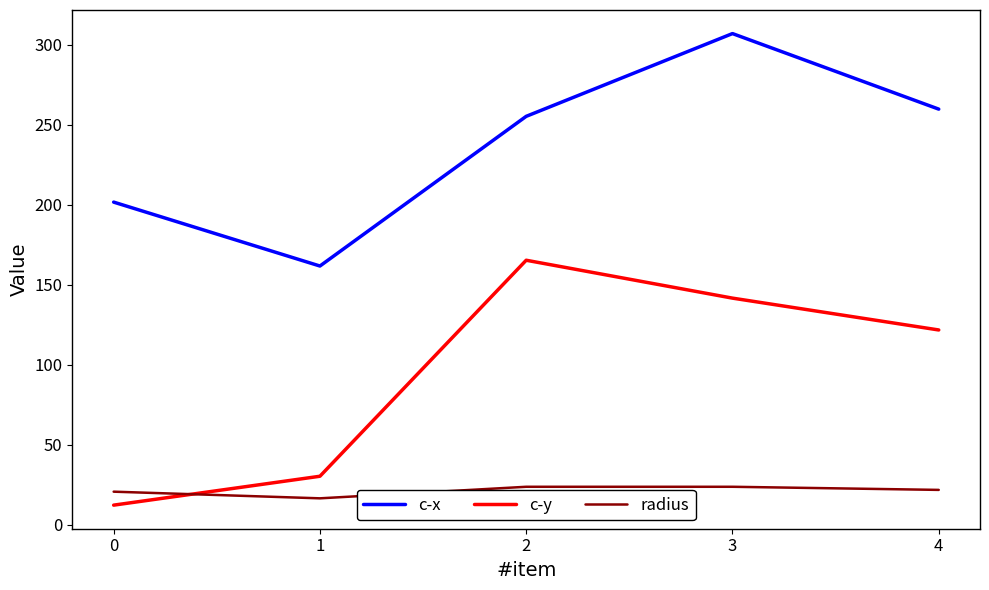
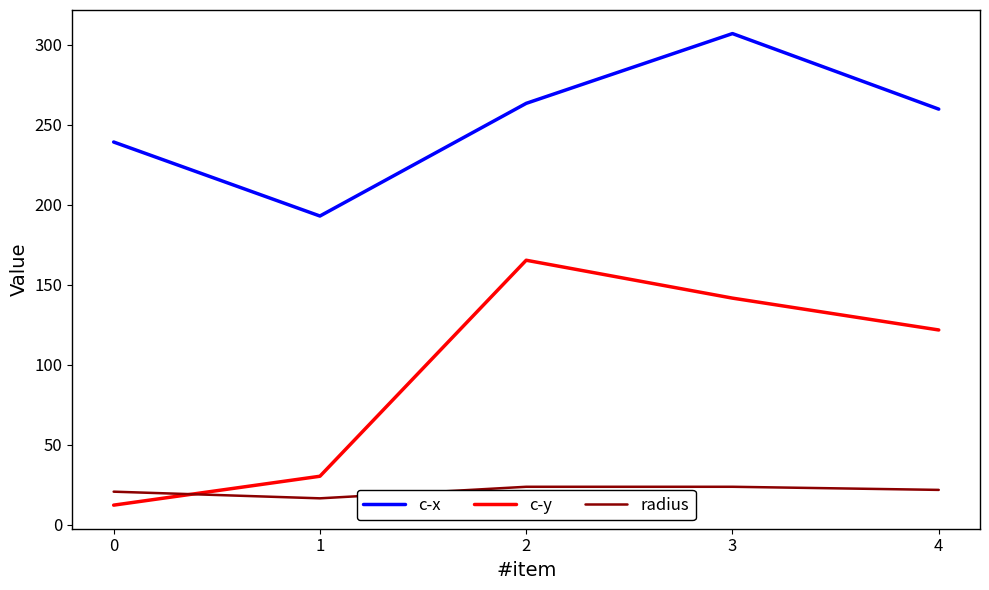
c-x, 0: 202 -> 239
c-x, 1: 162 -> 193
c-x, 2: 255 -> 263
